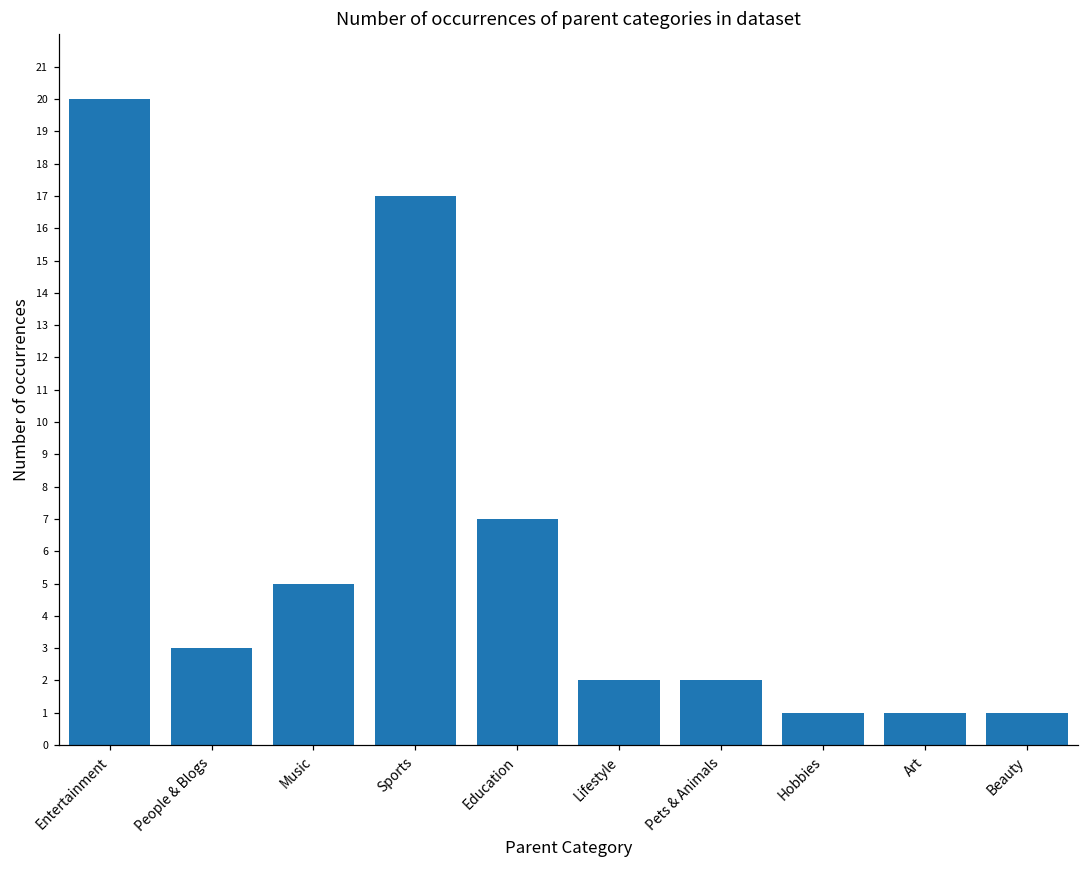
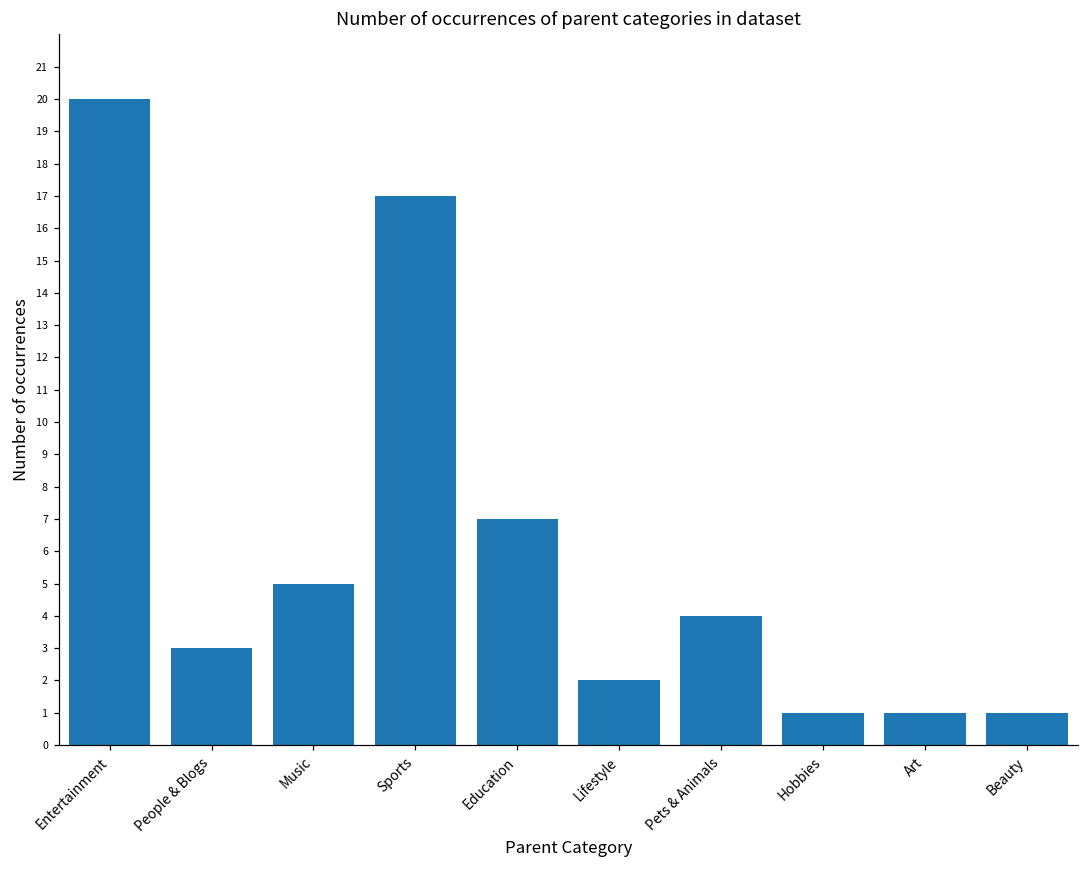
Pets & Animals: 2 -> 4
